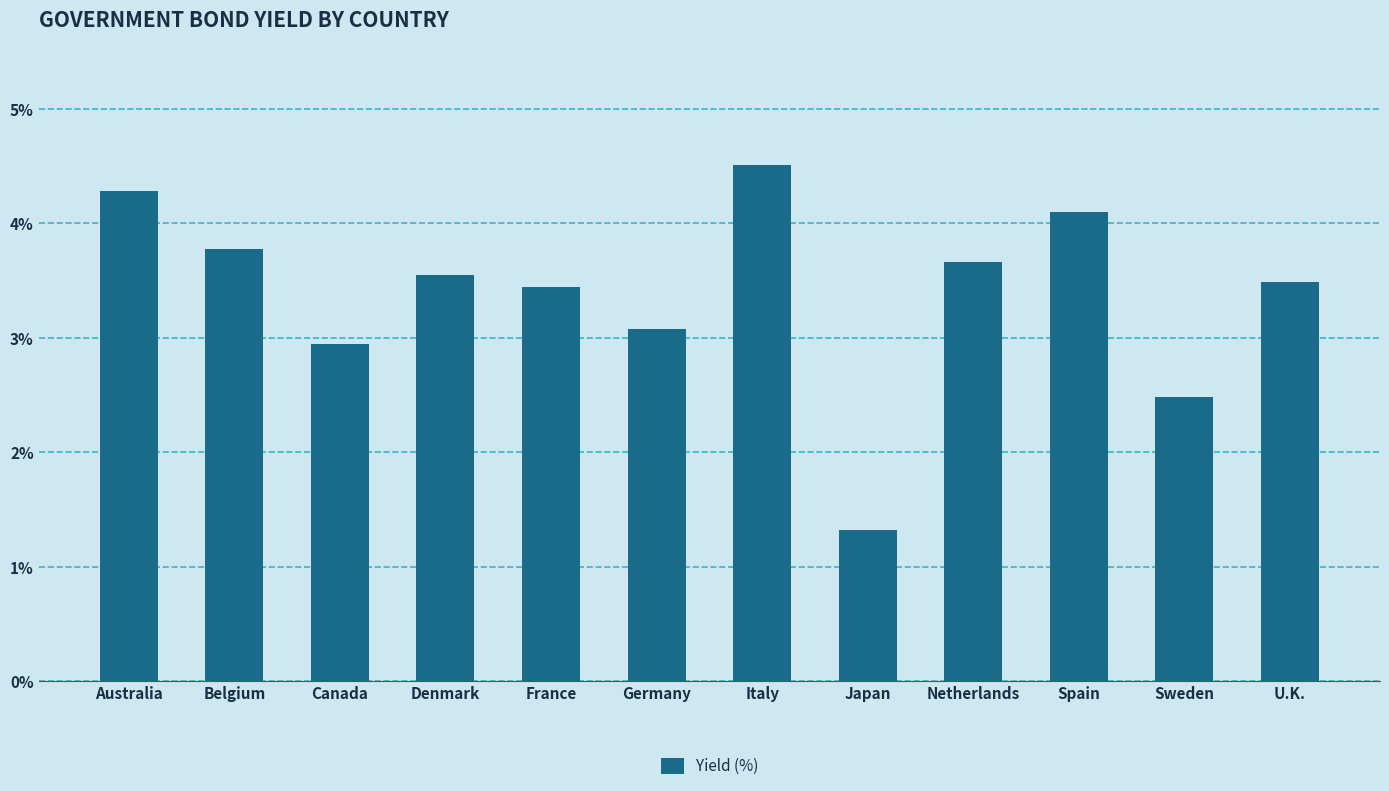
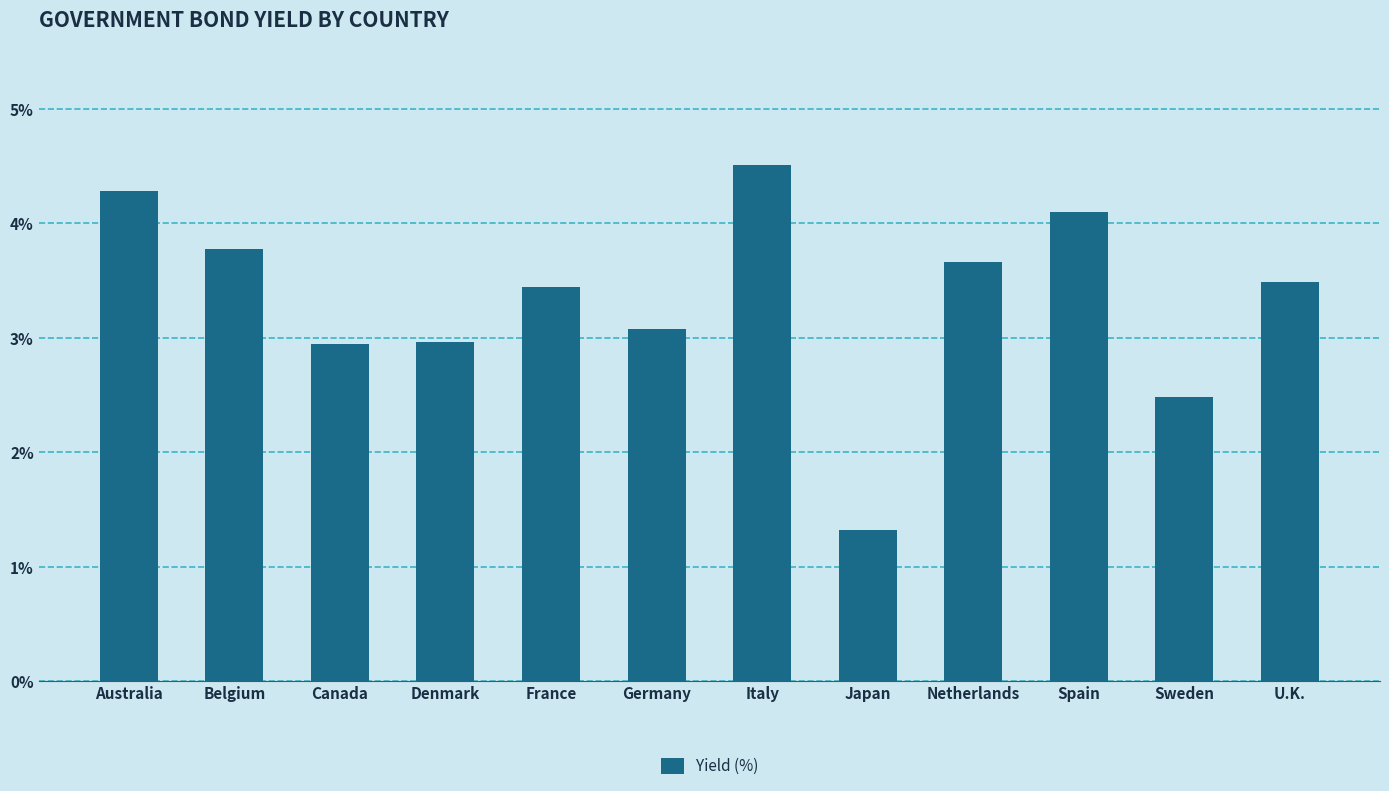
Denmark: 3.55% -> 2.96%
